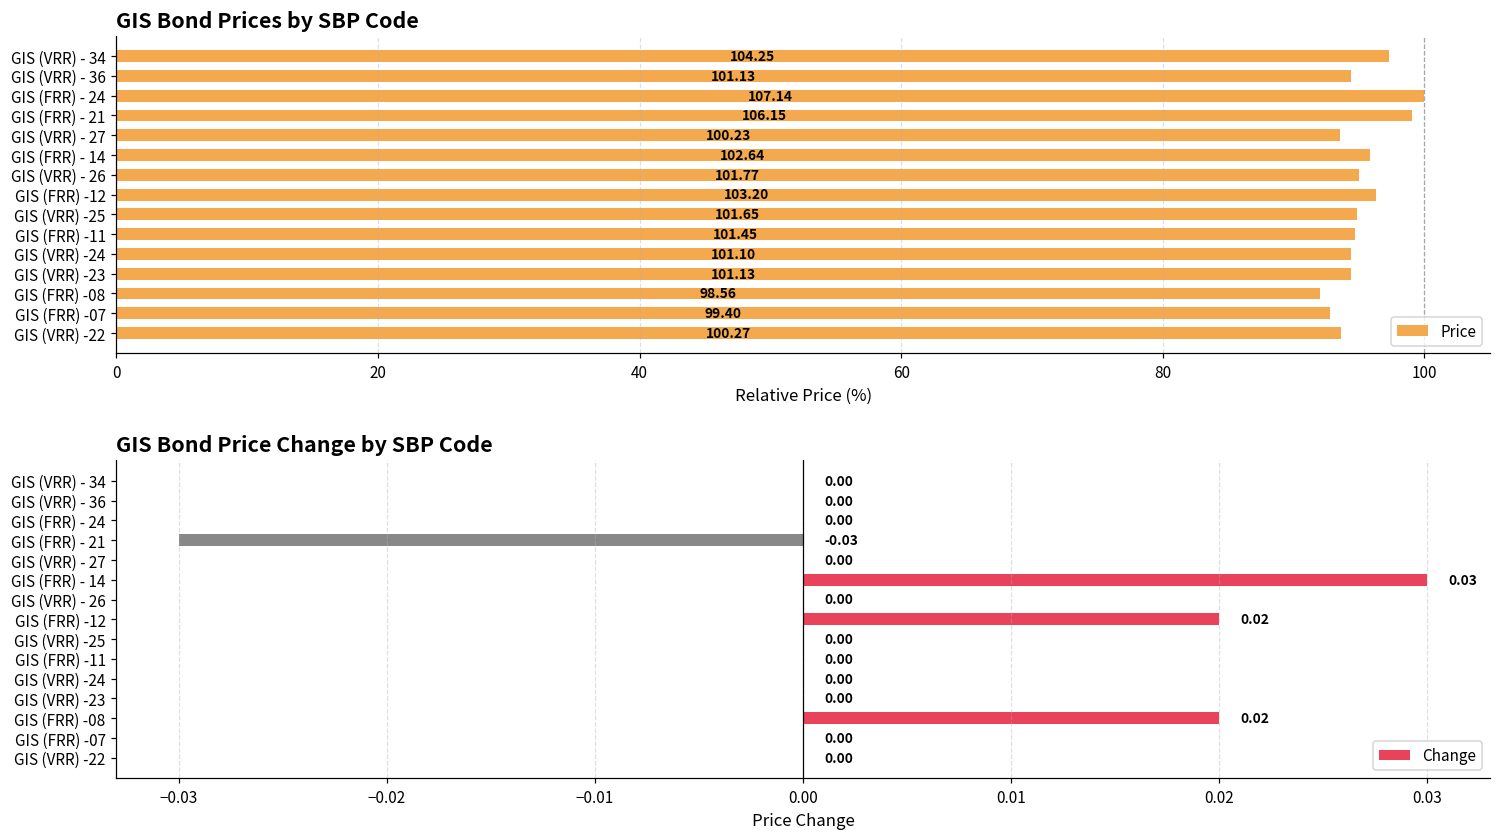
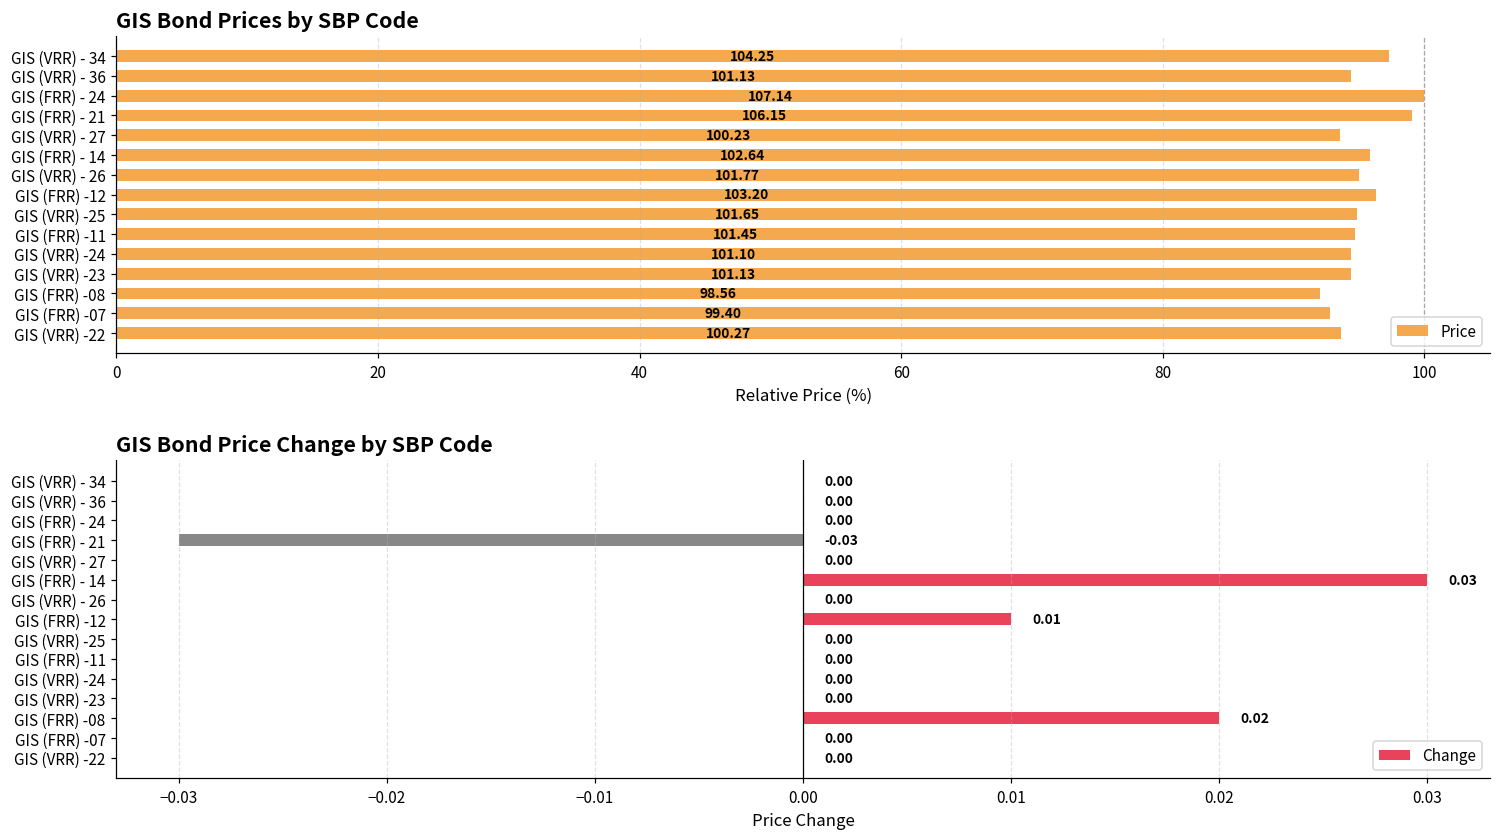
GIS Bond Price Change by SBP Code, GIS (FRR) -12: 0.02 -> 0.01
